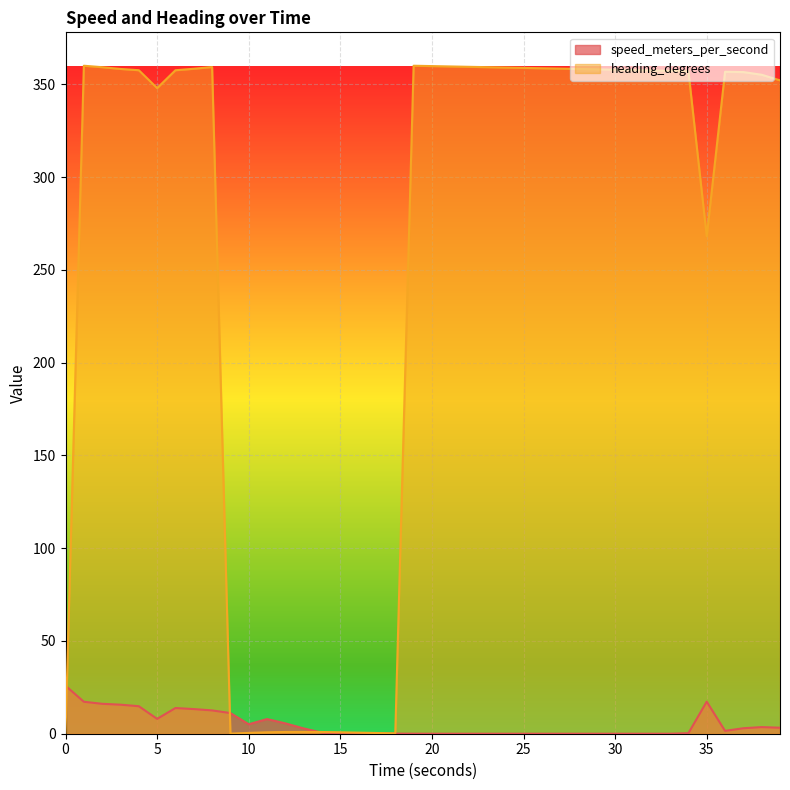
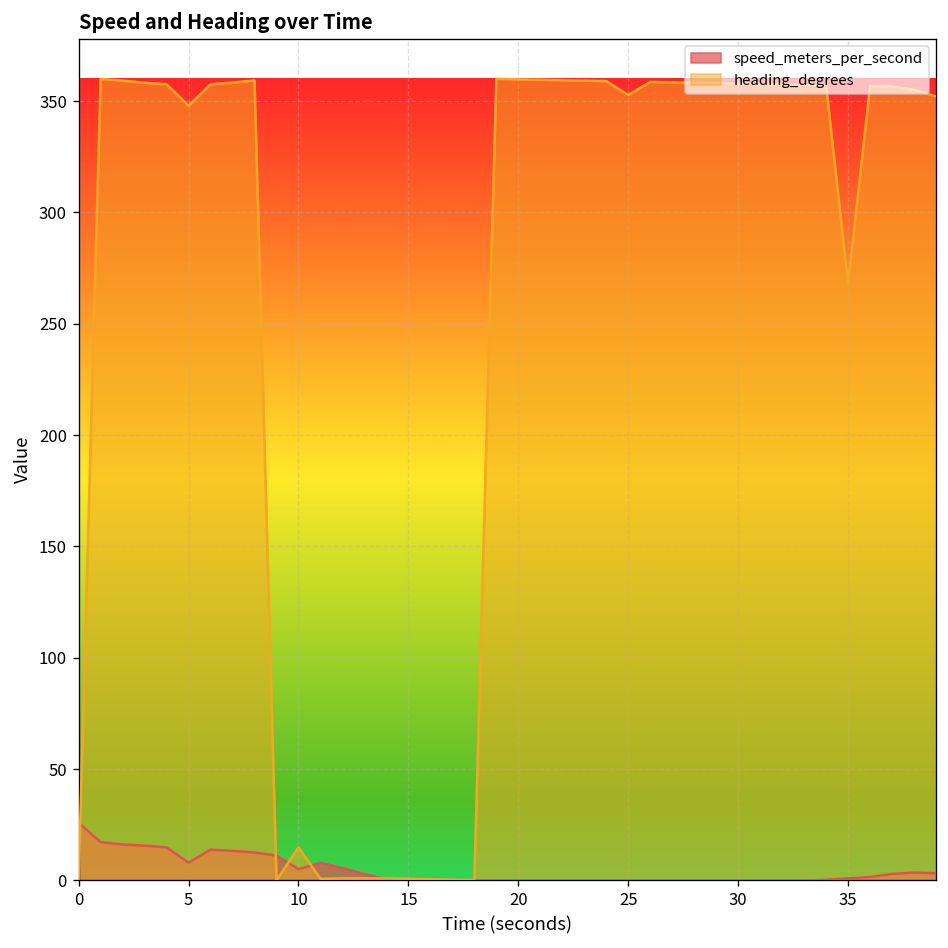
heading_degrees, 10: 0 -> 15
heading_degrees, 25: 359 -> 353
speed_meters_per_second, 35: 17 -> 1
